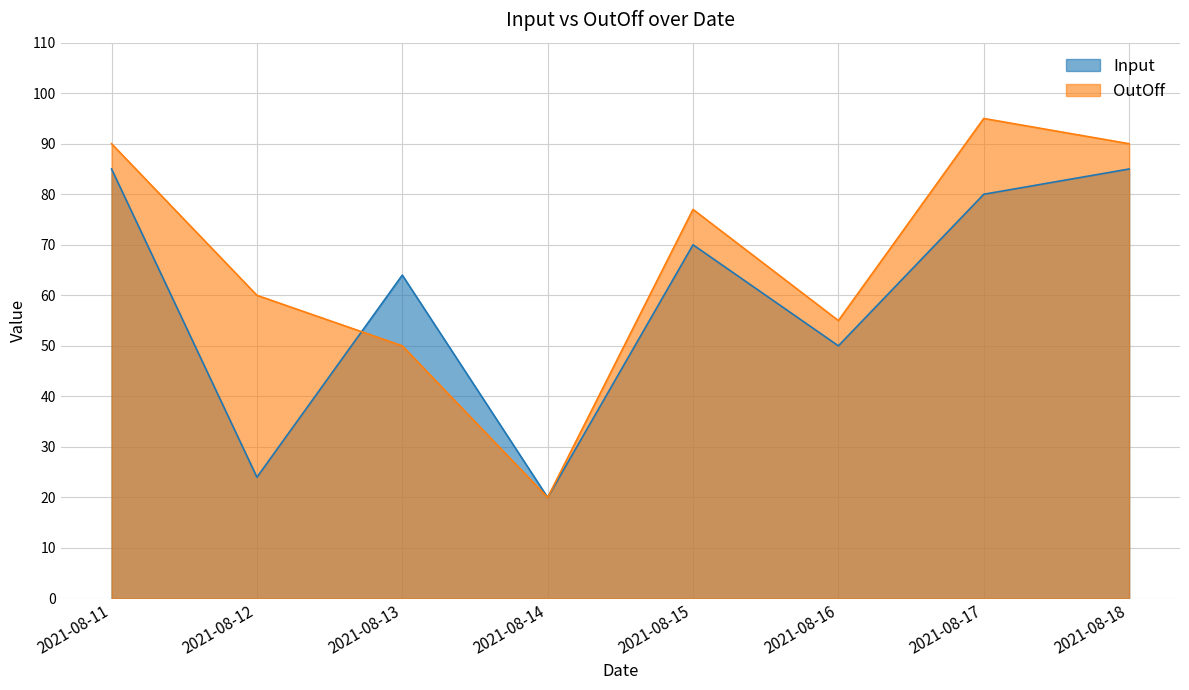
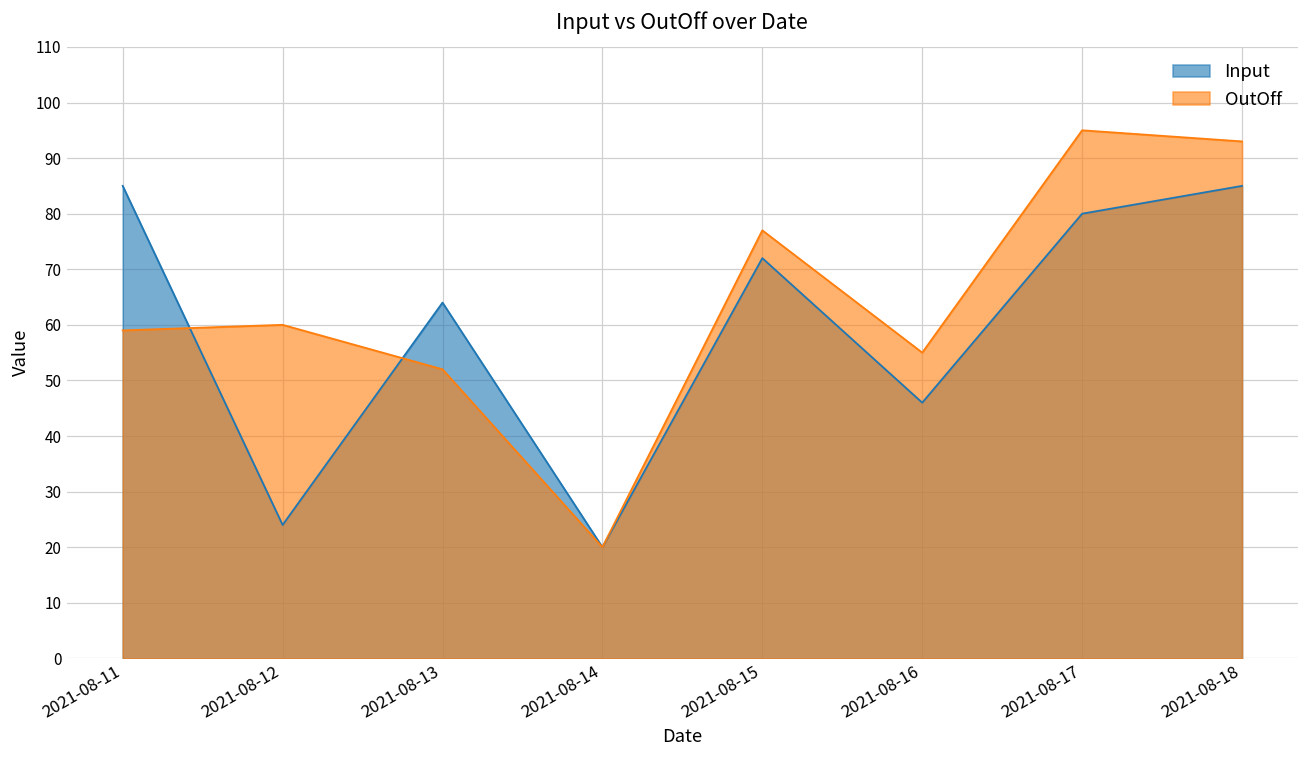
OutOff, 2021-08-11: 90 -> 59
OutOff, 2021-08-13: 50 -> 52
Input, 2021-08-15: 70 -> 72
Input, 2021-08-16: 50 -> 46
OutOff, 2021-08-18: 90 -> 93
